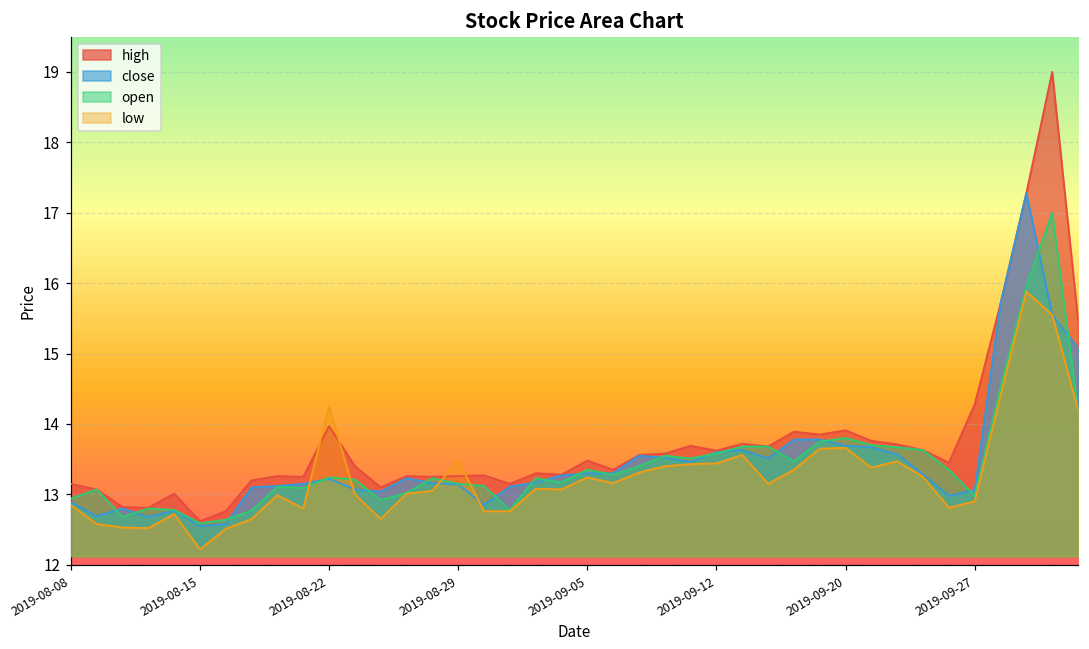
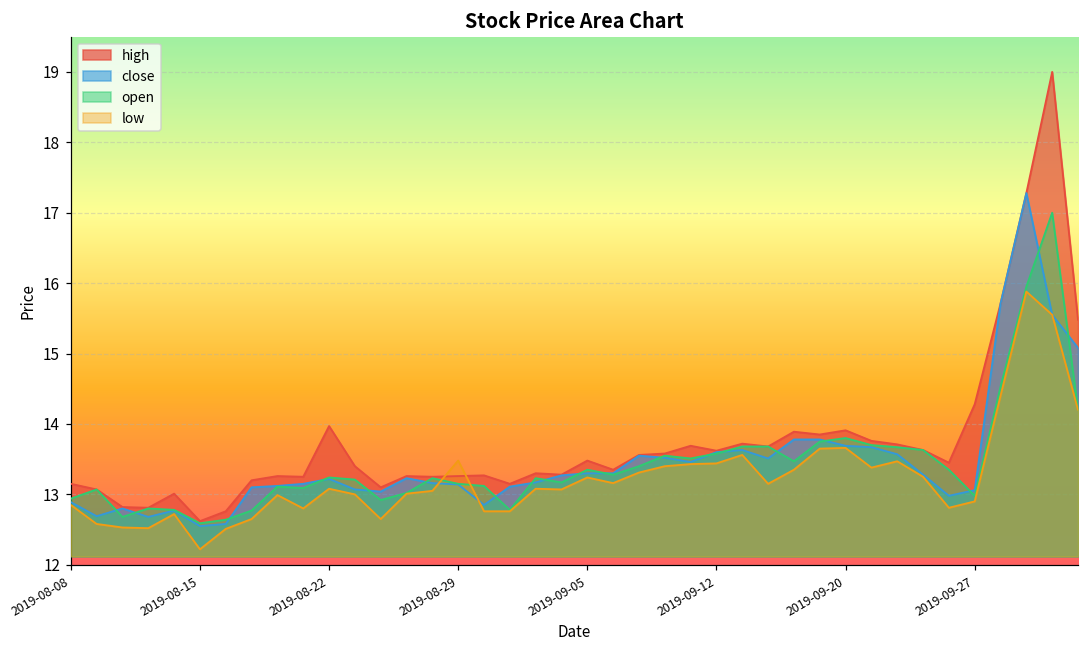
low, 2019-08-22: 14.2 -> 13.1
